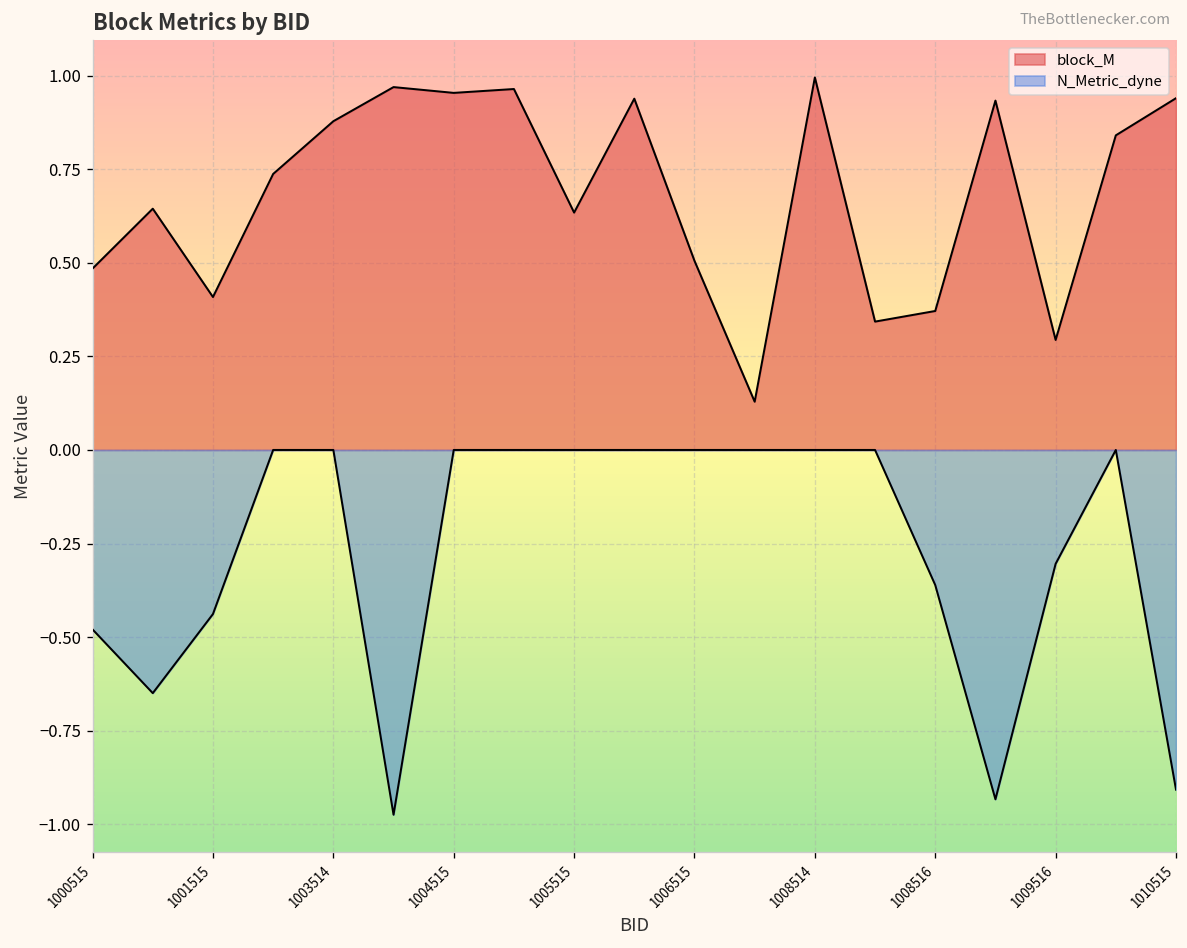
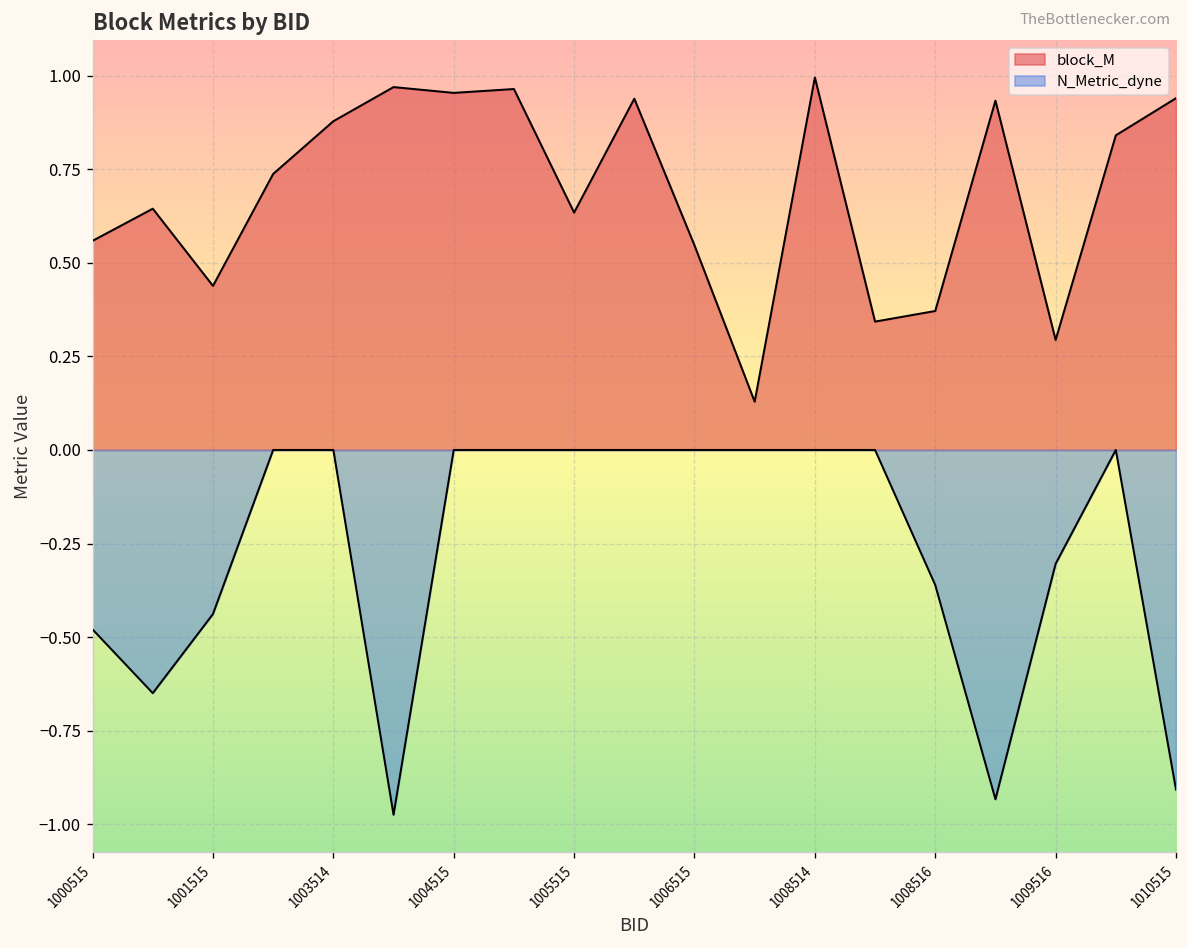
block_M, 1000515: 0.48 -> 0.56
block_M, 1001515: 0.41 -> 0.44
block_M, 1006515: 0.51 -> 0.55
